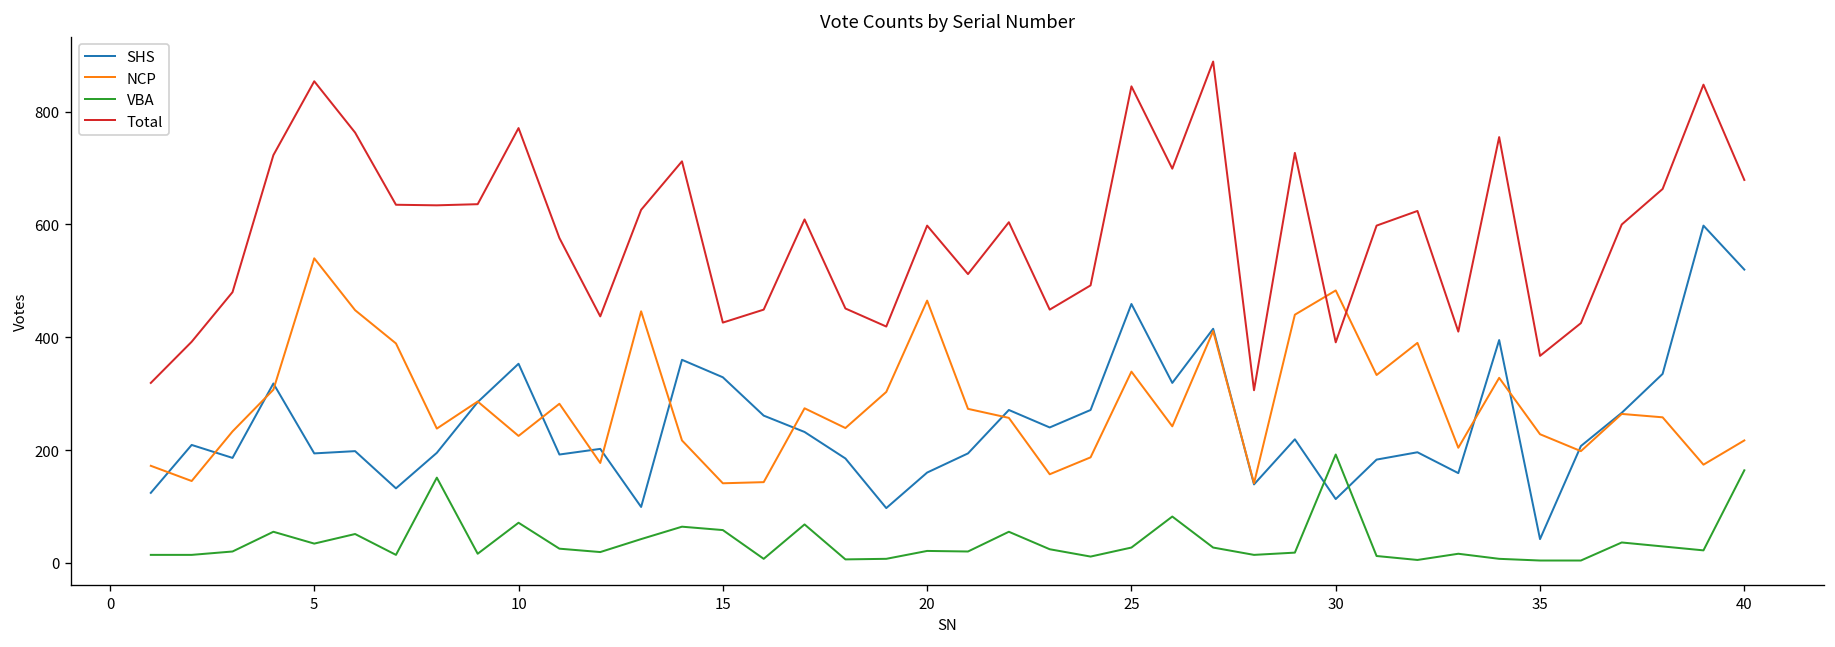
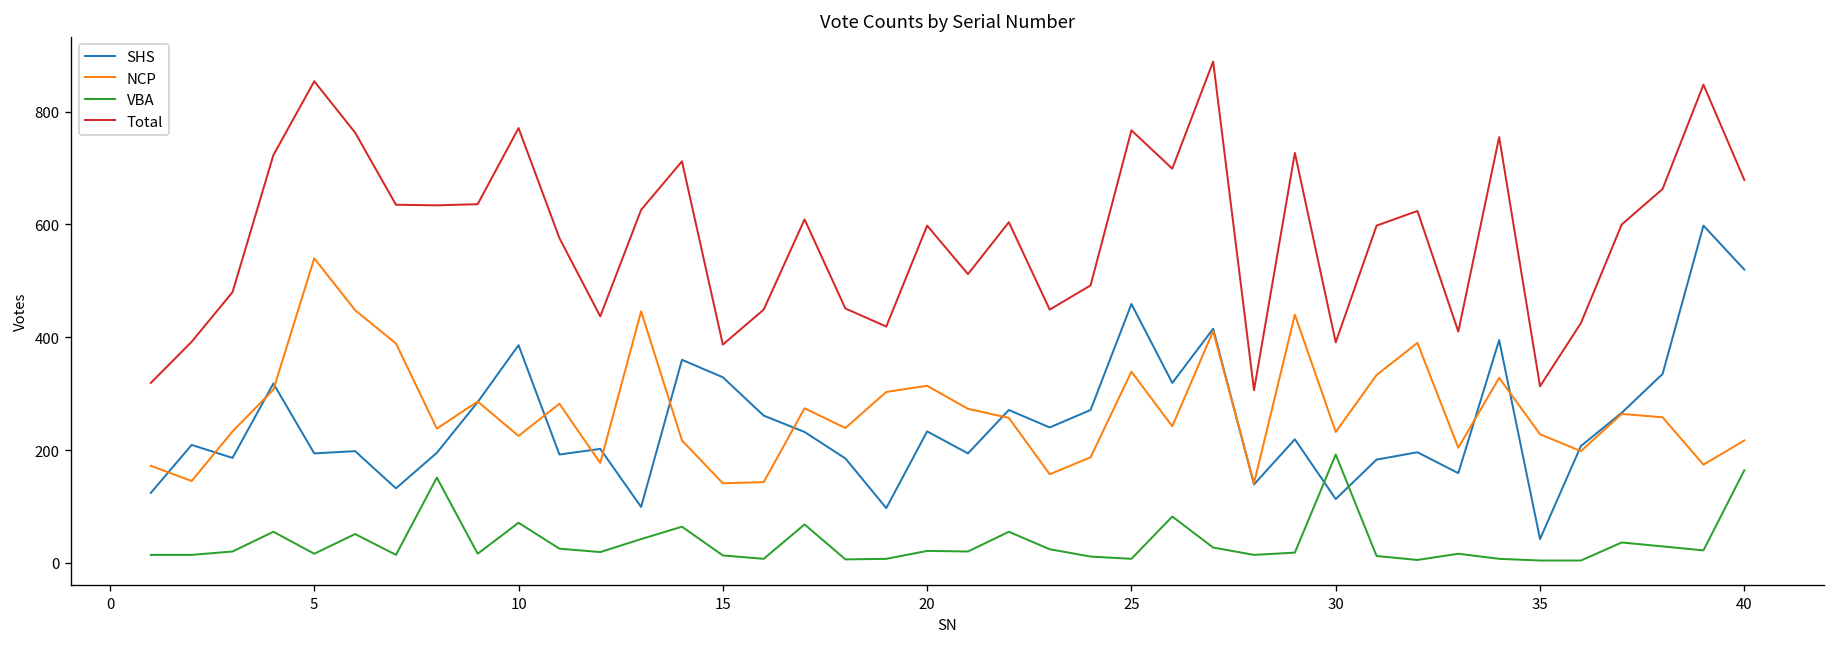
VBA, 5: 30 -> 20
SHS, 10: 350 -> 390
VBA, 15: 60 -> 10
Total, 15: 430 -> 390
SHS, 20: 160 -> 230
NCP, 20: 470 -> 310
VBA, 25: 30 -> 10
Total, 25: 850 -> 770
NCP, 30: 480 -> 230
Total, 35: 370 -> 310
